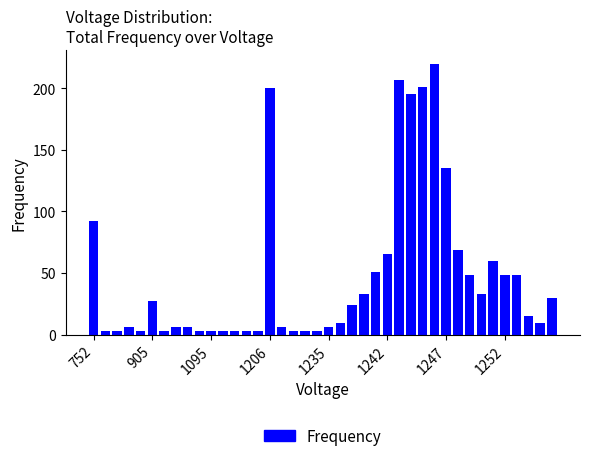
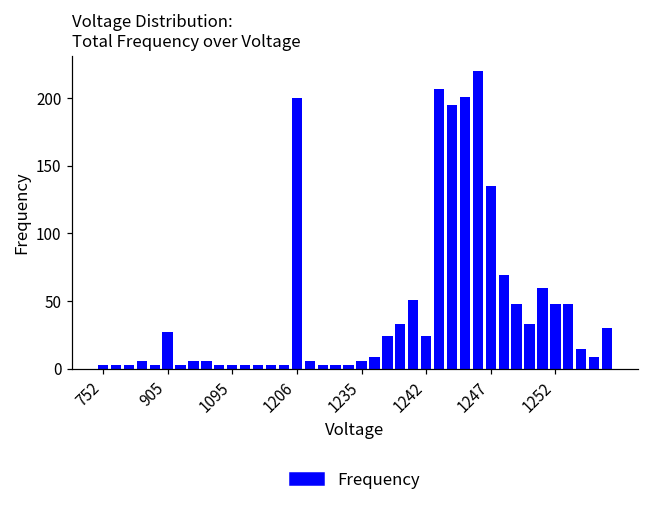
752: 92 -> 3
1242: 65 -> 24
